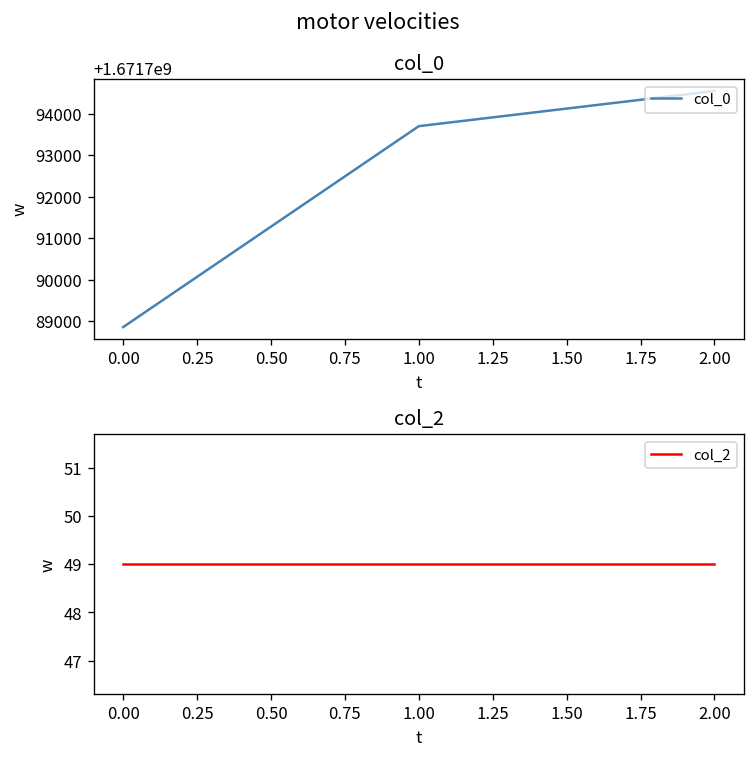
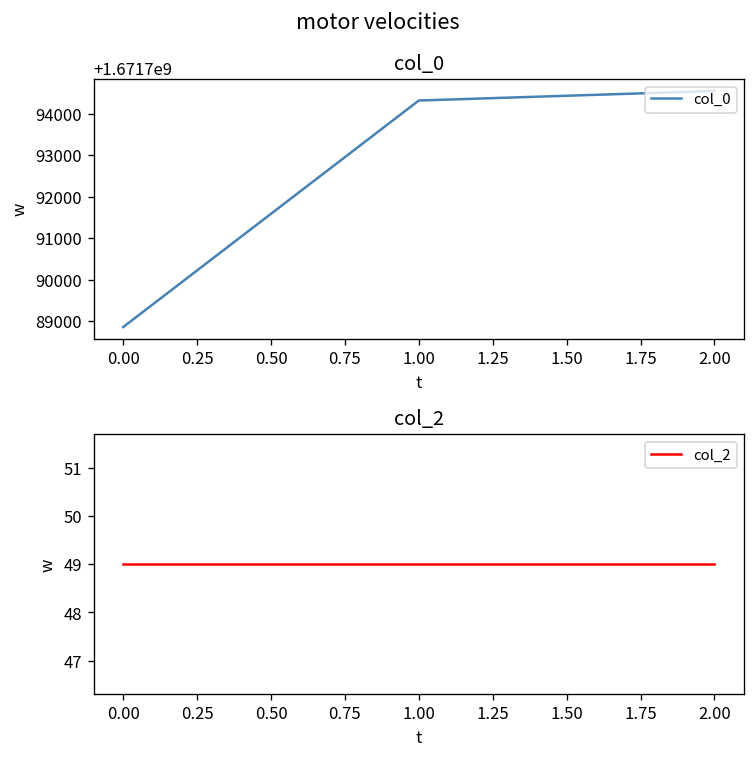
col_0, 1.00: 1671793700 -> 1671794300
